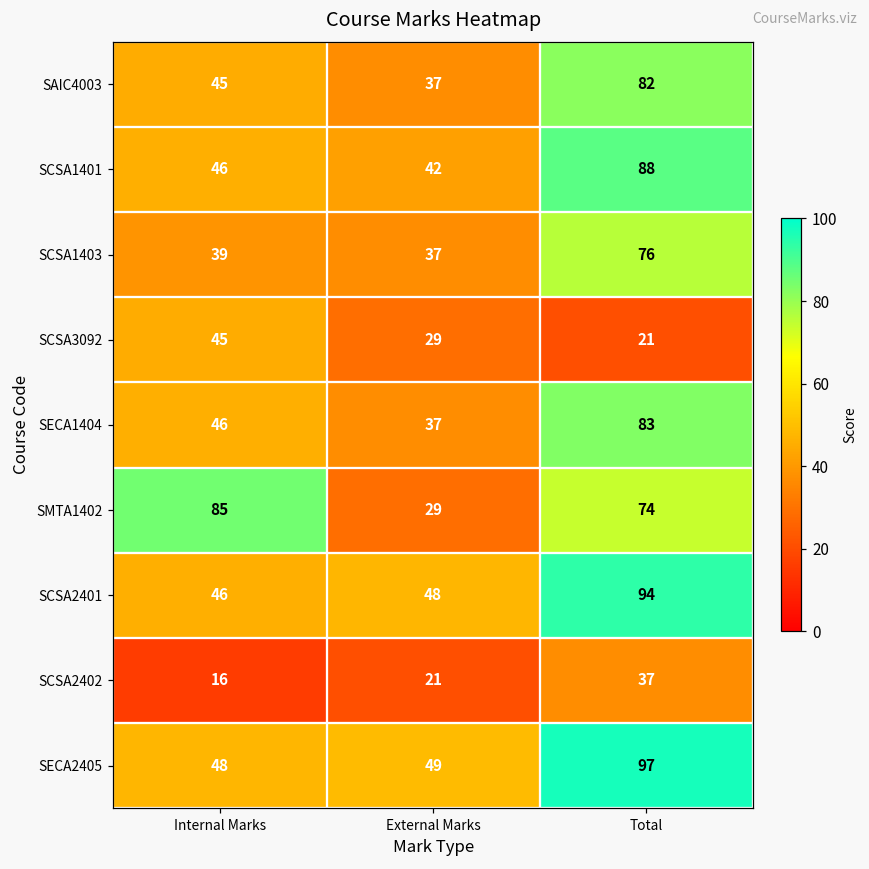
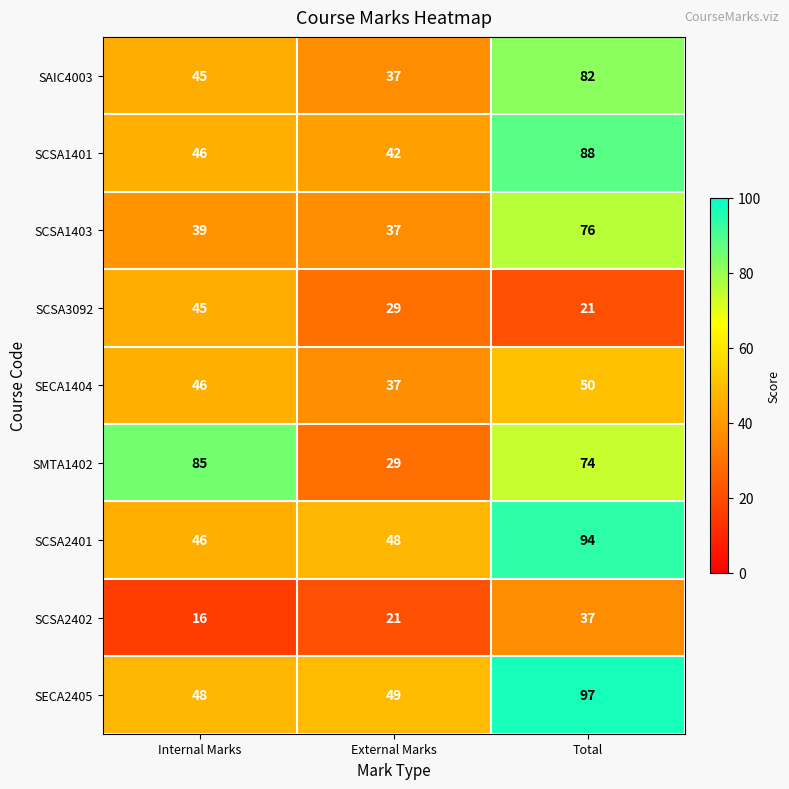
SECA1404, Total: 83 -> 50
